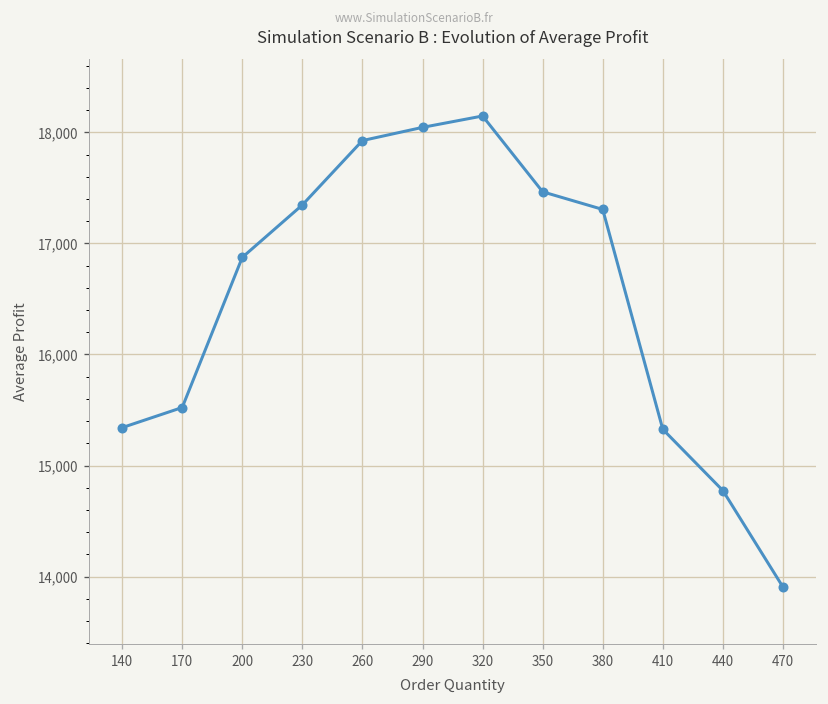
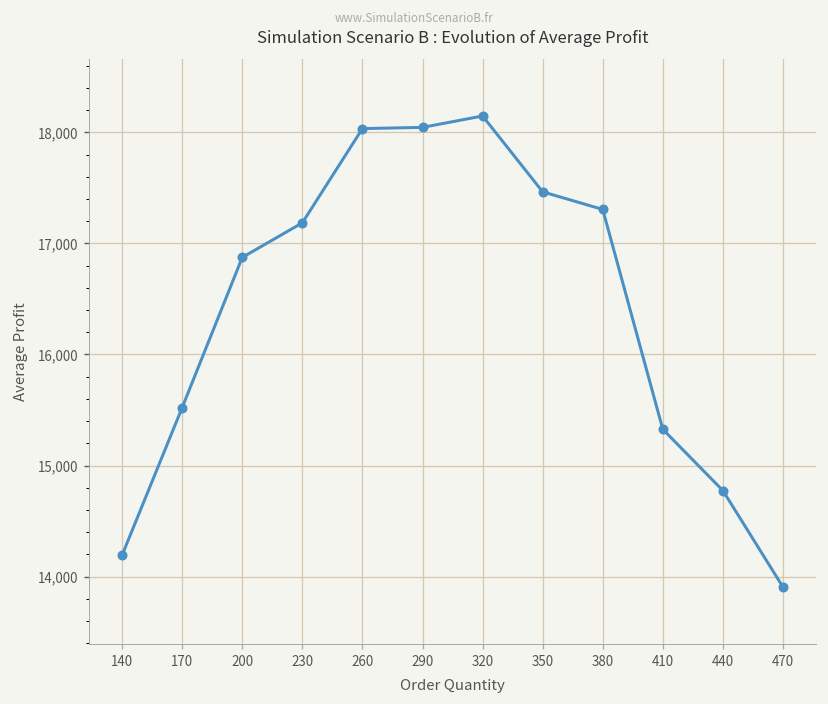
140: 15,300 -> 14,200
230: 17,300 -> 17,200
260: 17,900 -> 18,000
